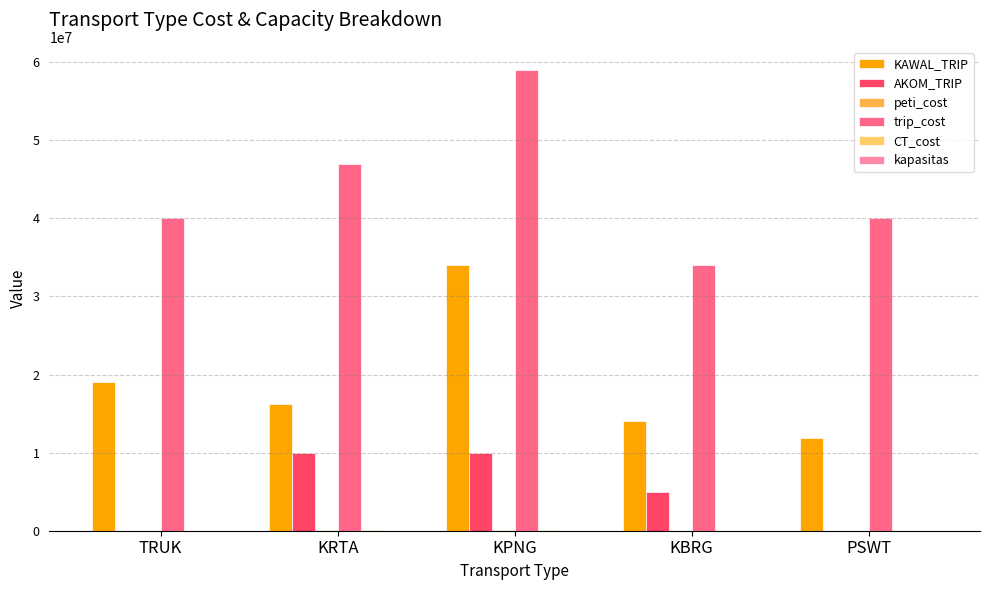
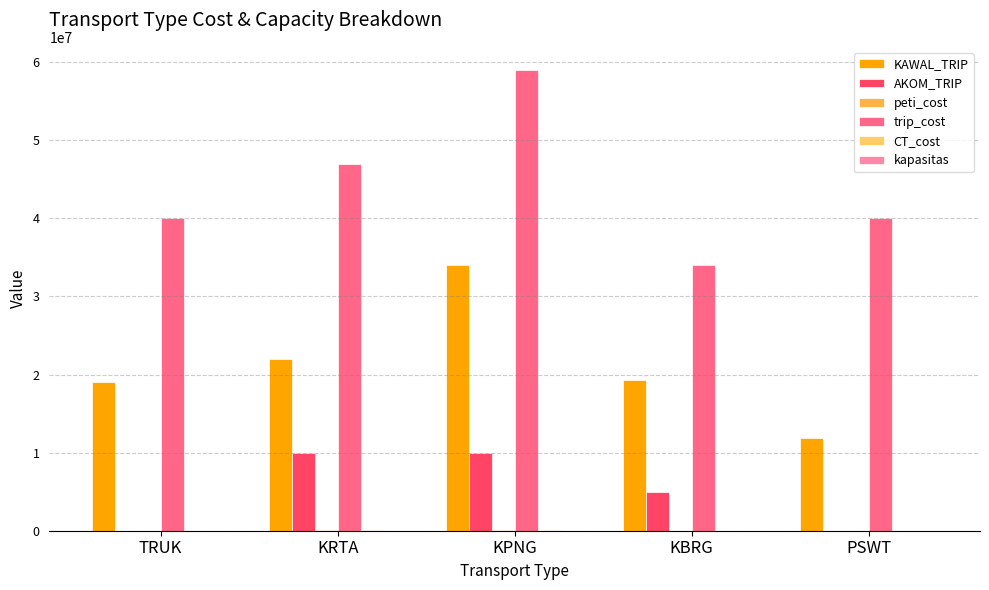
KAWAL_TRIP, KRTA: 16000000 -> 22000000
KAWAL_TRIP, KBRG: 14000000 -> 19000000
